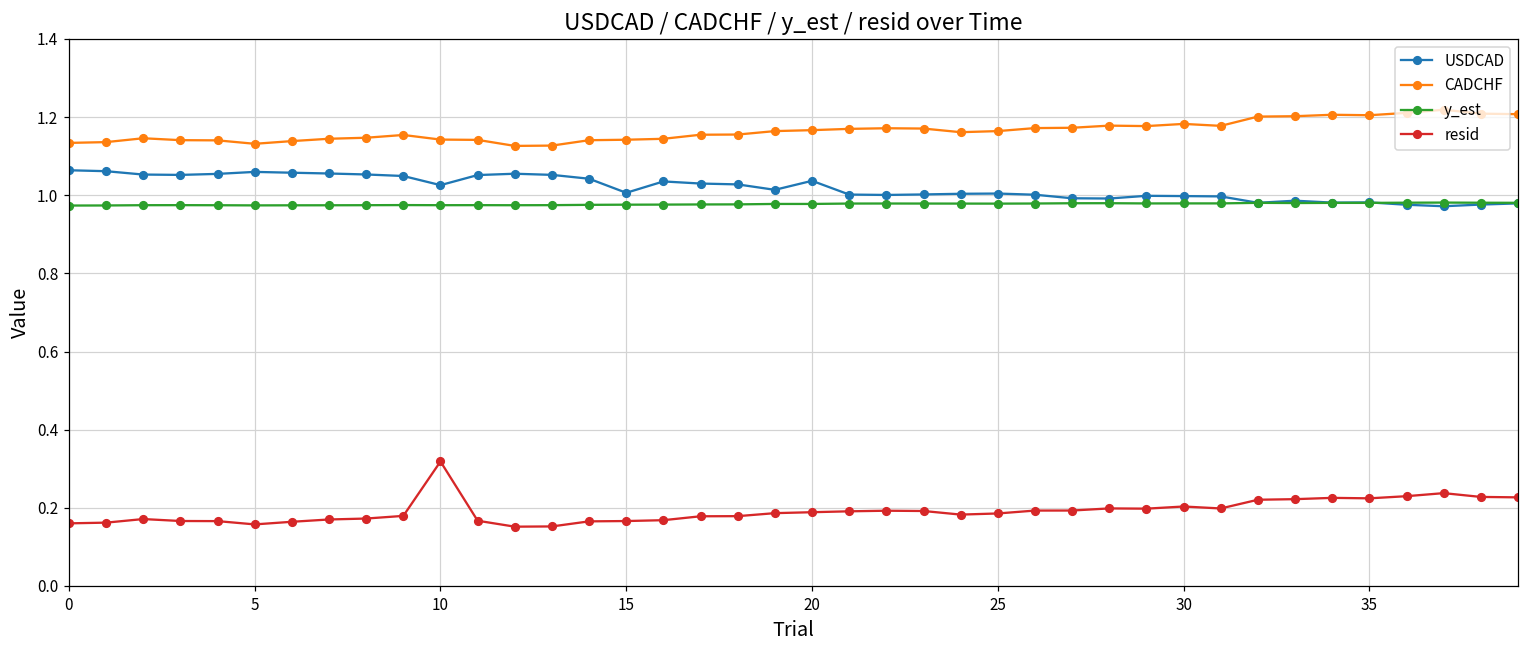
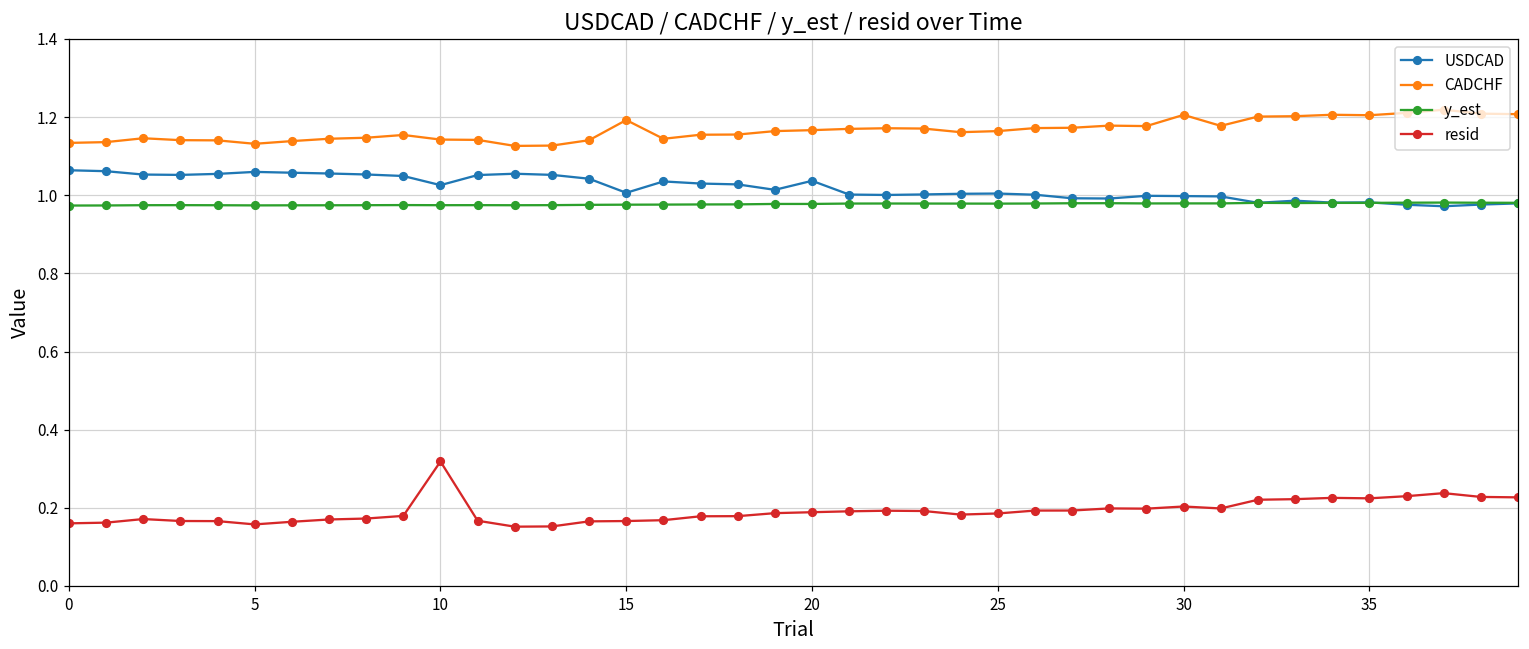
CADCHF, 15: 1.14 -> 1.19
CADCHF, 30: 1.18 -> 1.21
